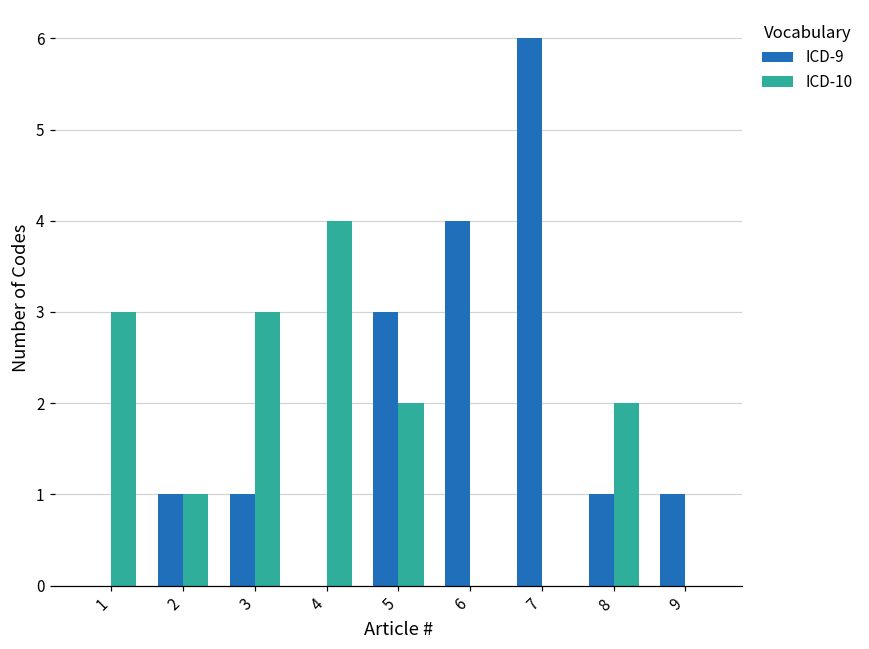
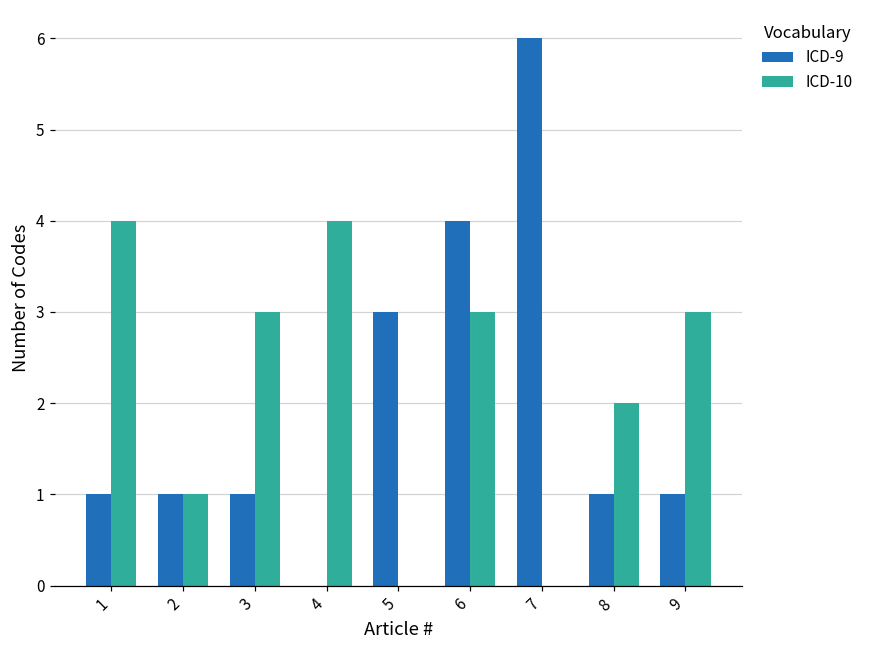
ICD-9, 1: 0 -> 1
ICD-10, 1: 3 -> 4
ICD-10, 5: 2 -> 0
ICD-10, 6: 0 -> 3
ICD-10, 9: 0 -> 3
